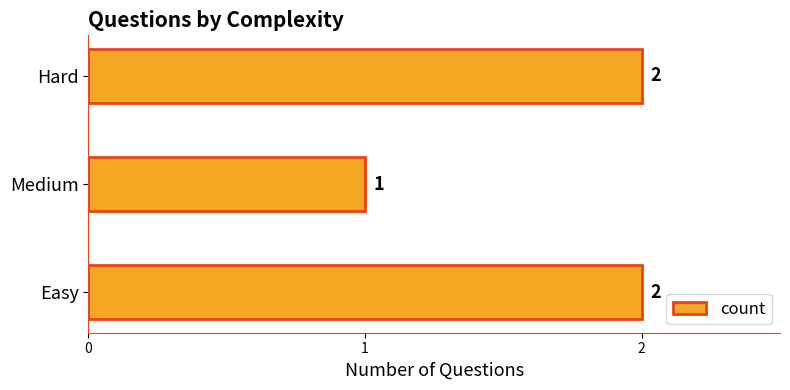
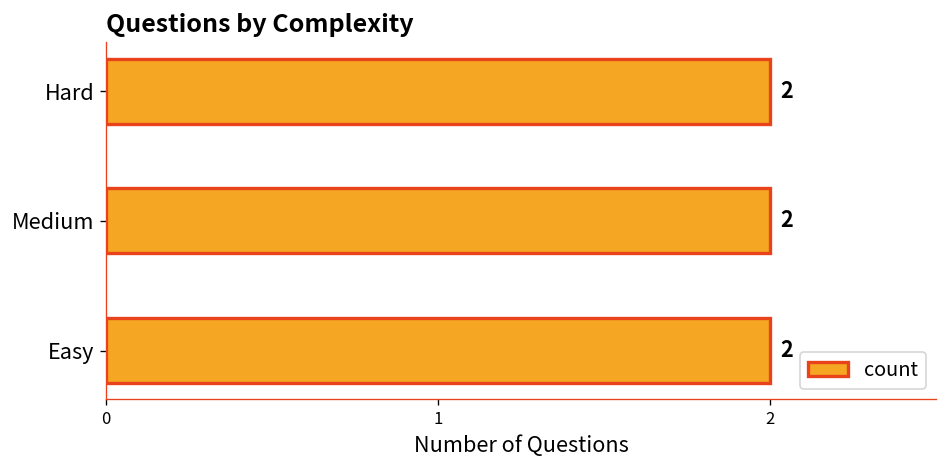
Medium: 1 -> 2
